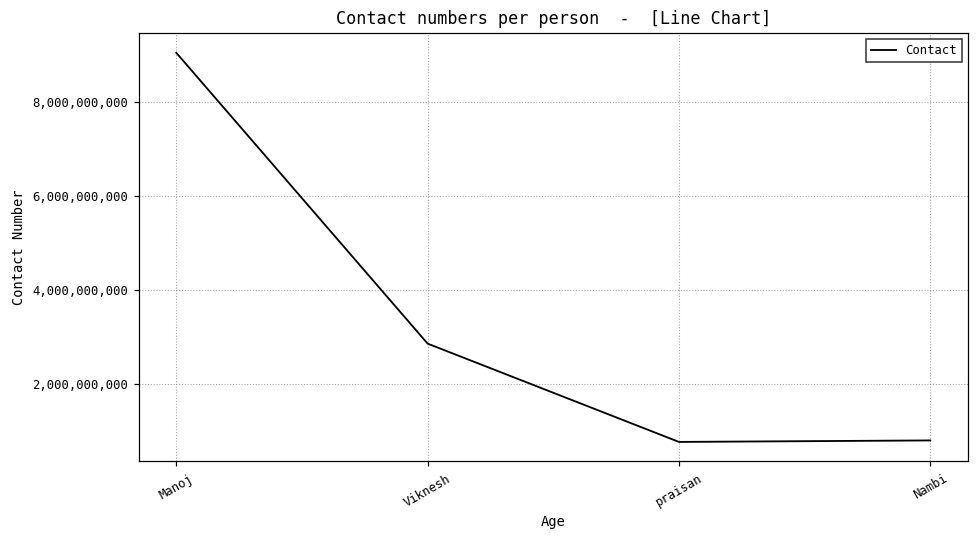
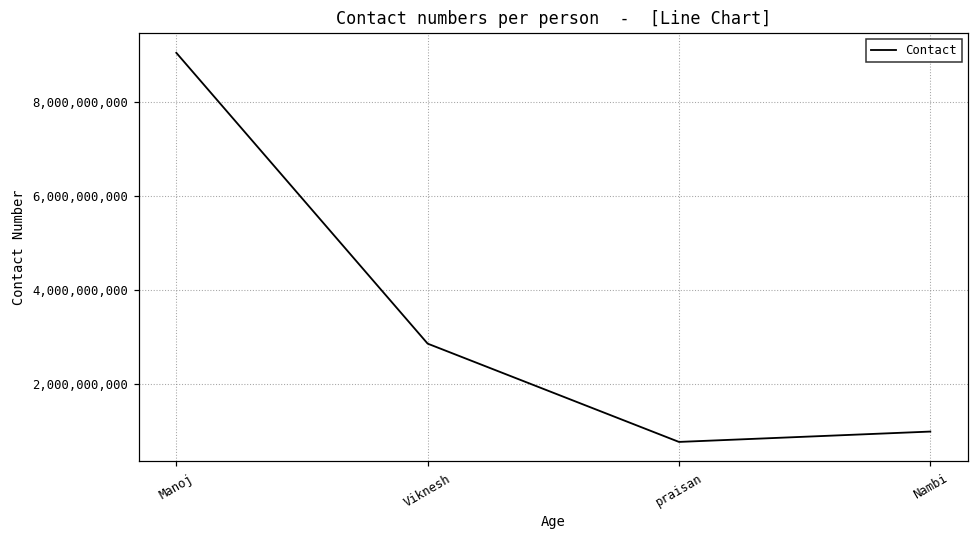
Nambi: 800,000,000 -> 1,000,000,000
